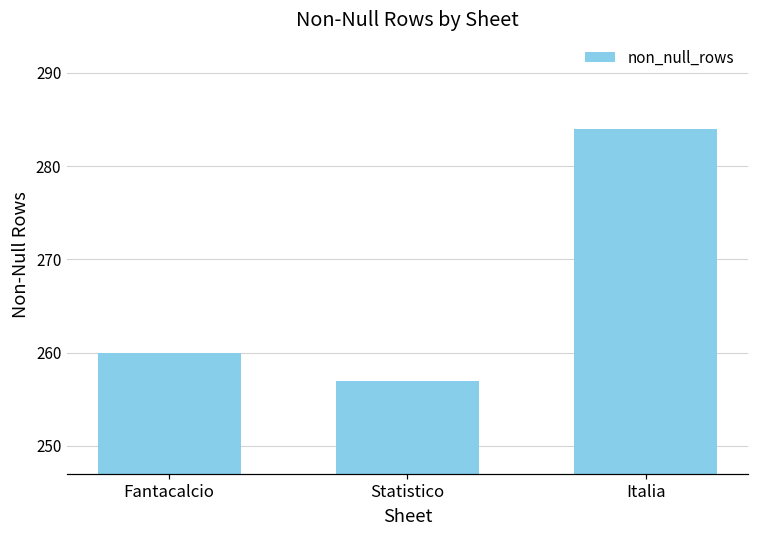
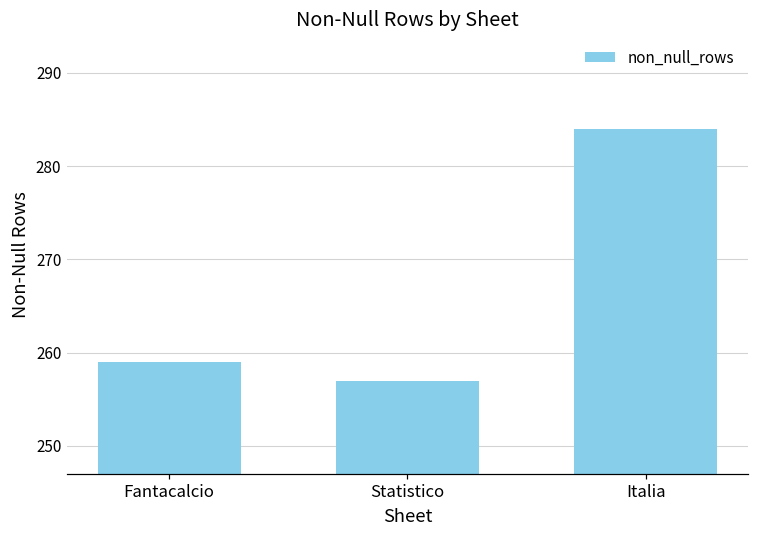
Fantacalcio: 260 -> 259
